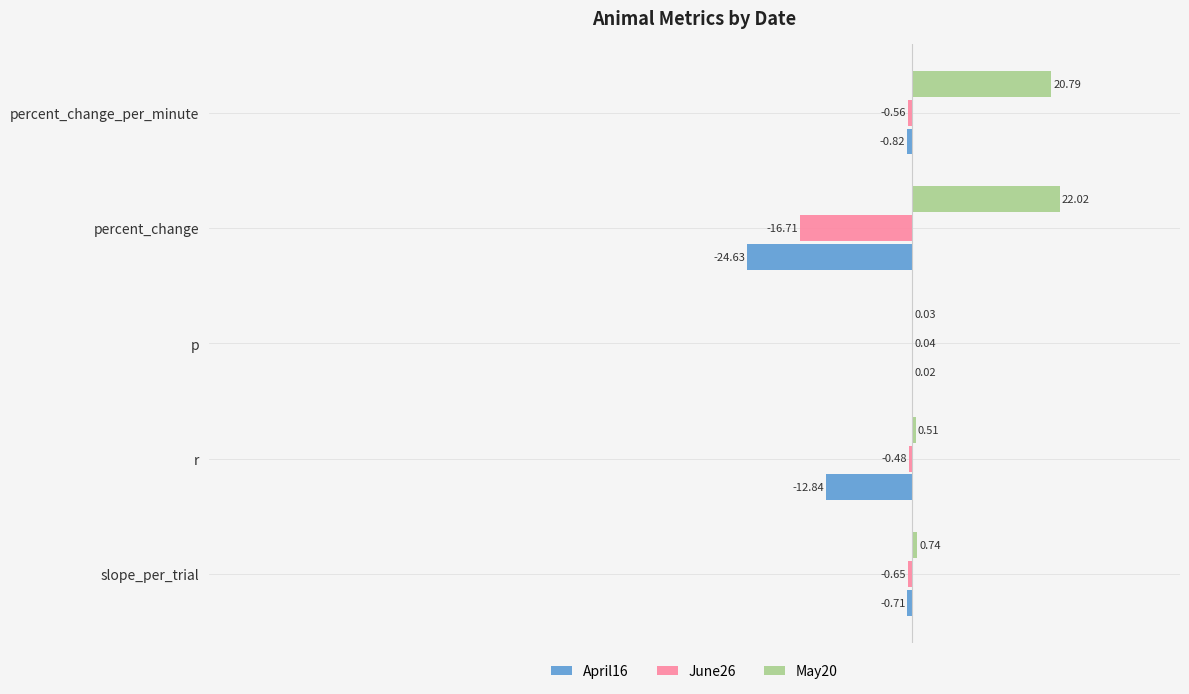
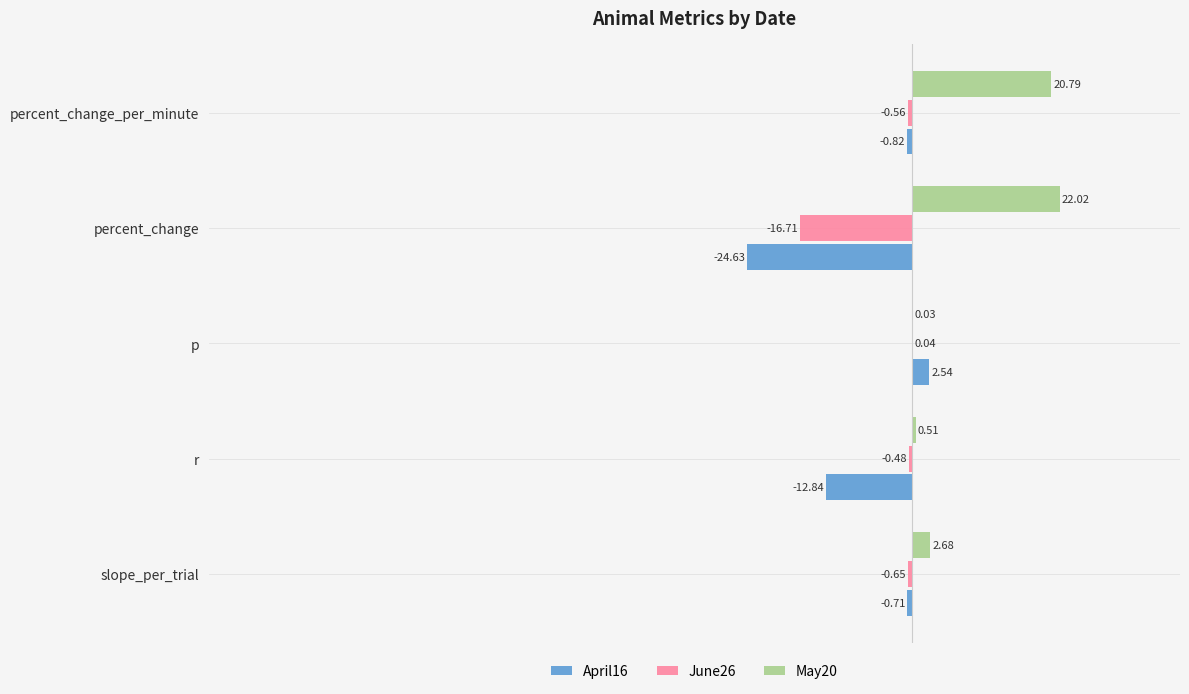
April16, p: 0.02 -> 2.54
May20, slope_per_trial: 0.74 -> 2.68
